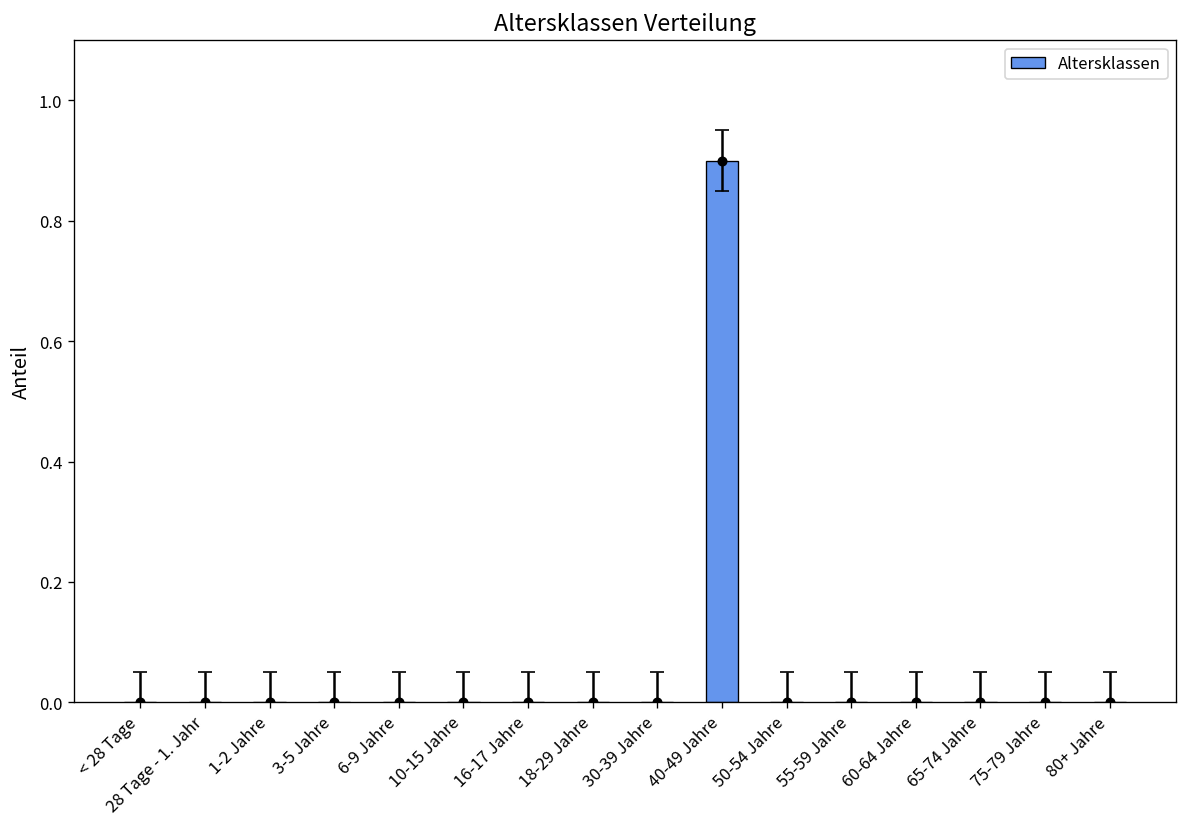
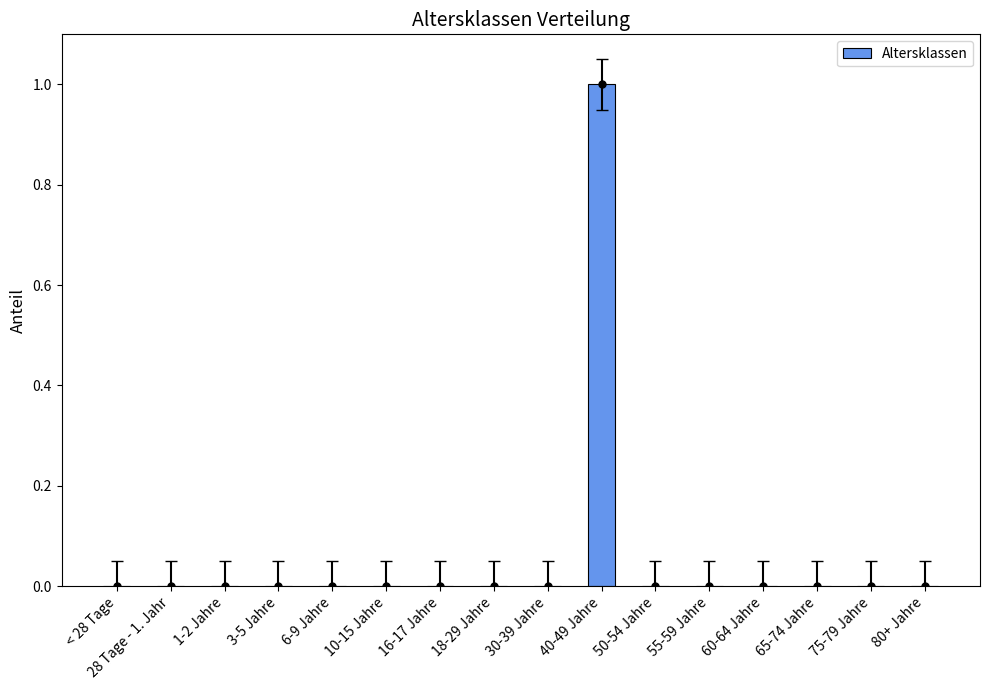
Altersklassen, 40-49 Jahre: 0.9 -> 1.0
